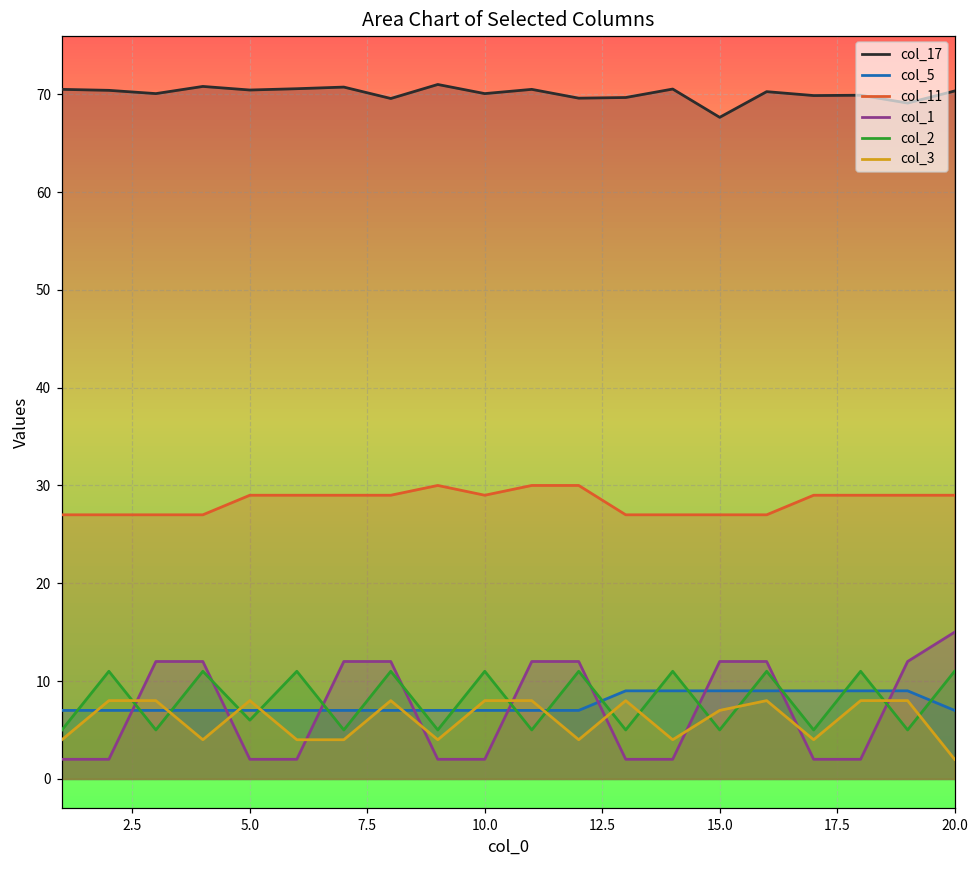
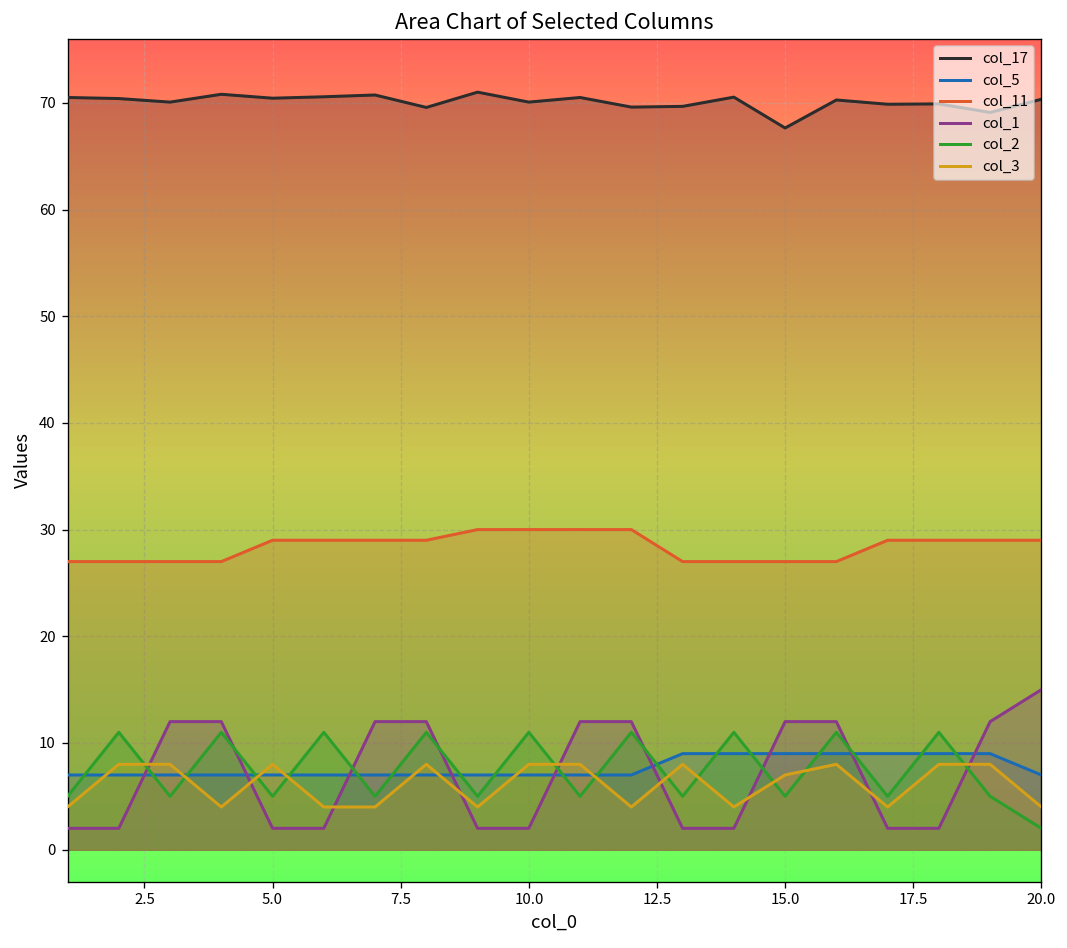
col_2, 5.0: 6 -> 5
col_11, 10.0: 29 -> 30
col_2, 20.0: 11 -> 2
col_3, 20.0: 2 -> 4
